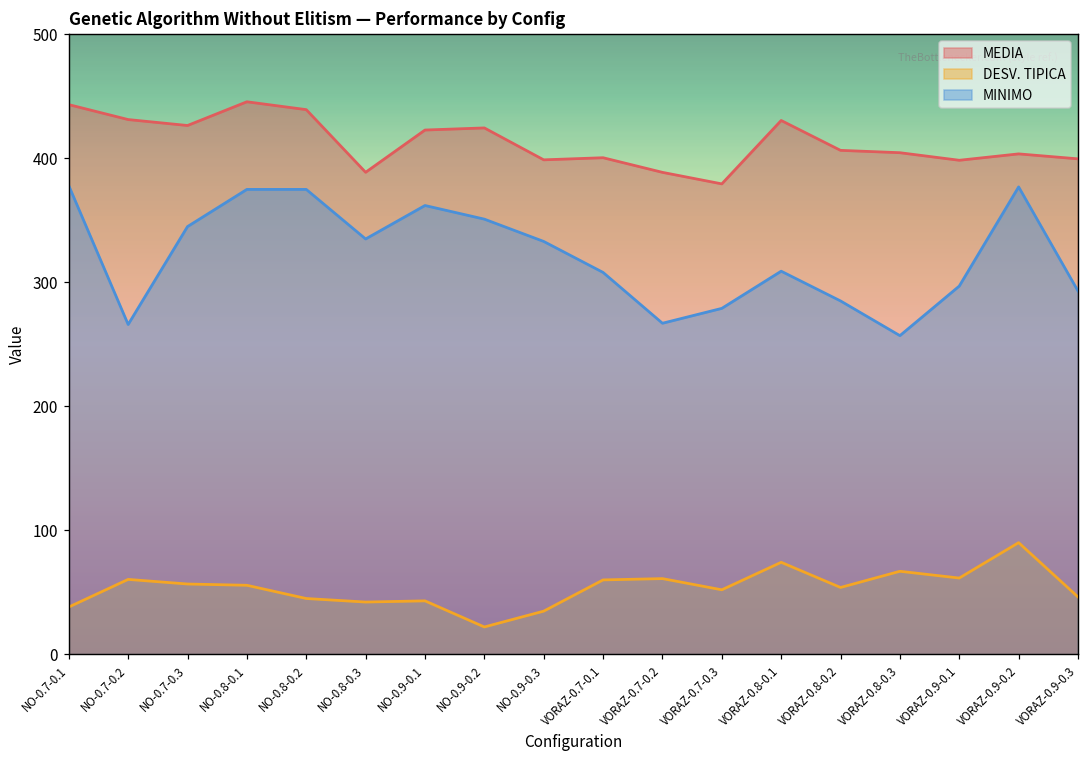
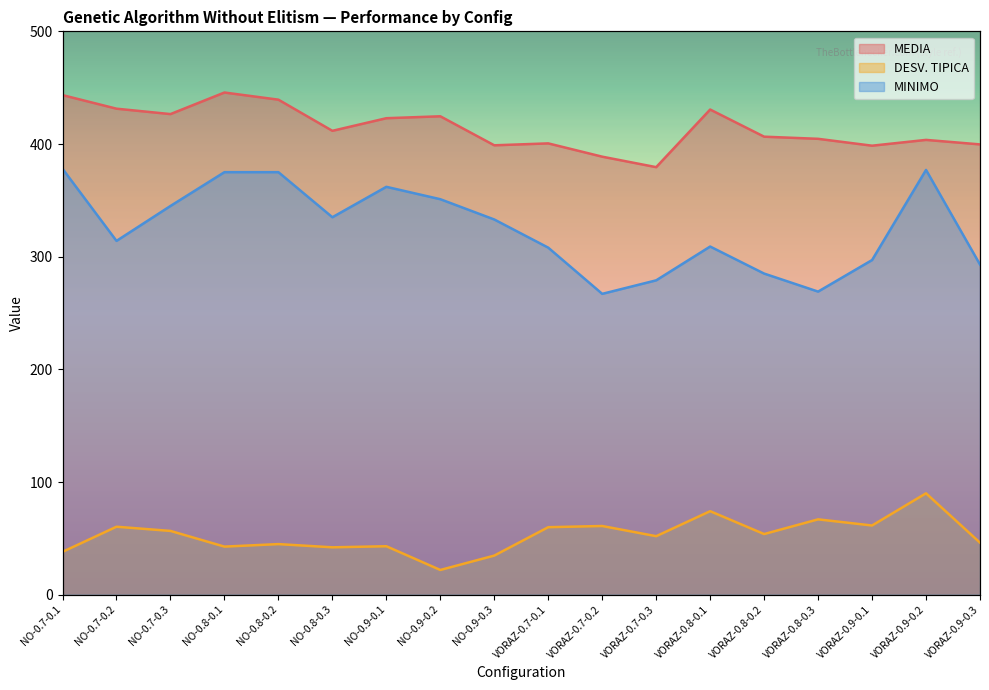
MINIMO, NO-0.7-0.2: 266 -> 314
DESV. TIPICA, NO-0.8-0.1: 56 -> 43
MEDIA, NO-0.8-0.3: 389 -> 412
MINIMO, VORAZ-0.8-0.3: 257 -> 269
